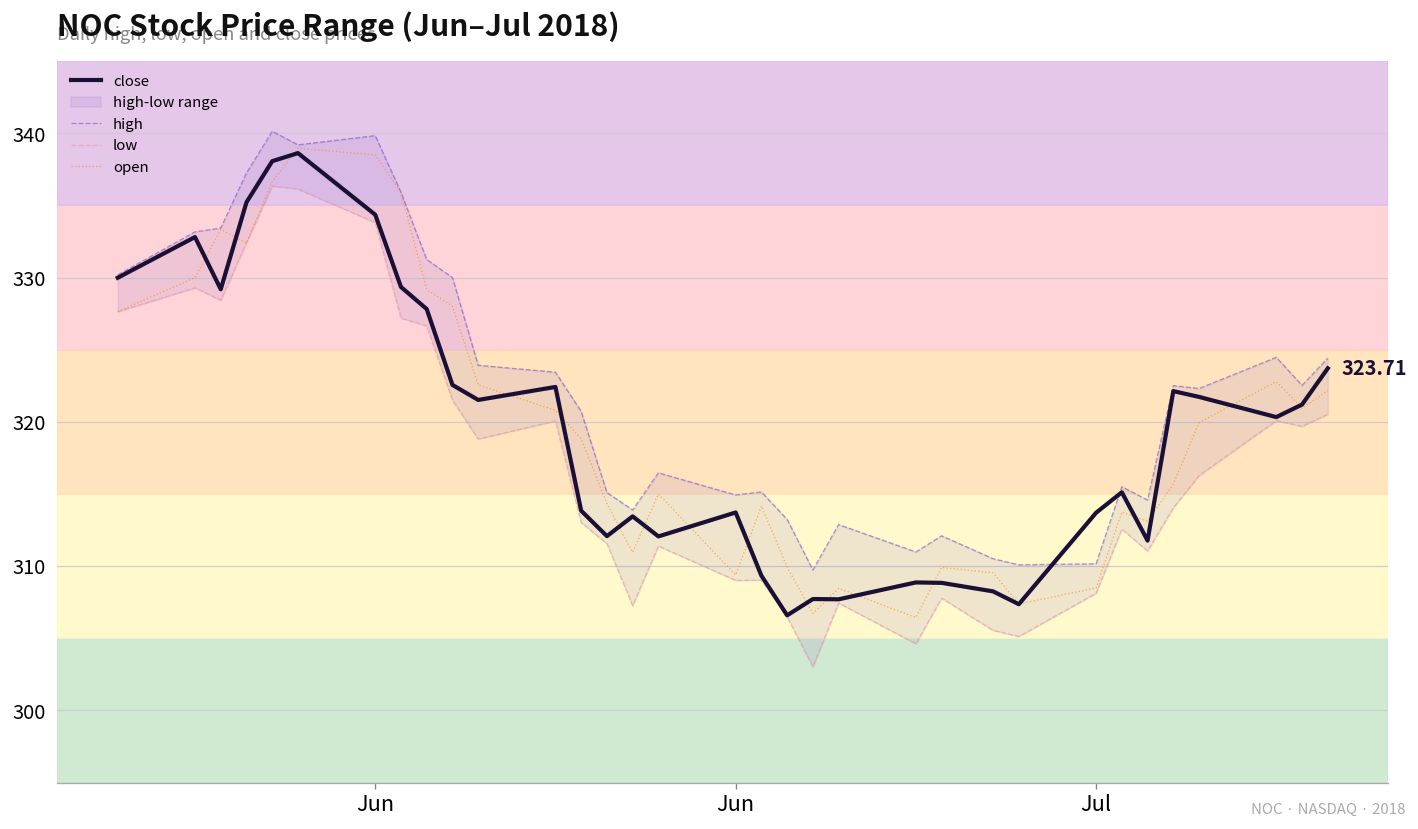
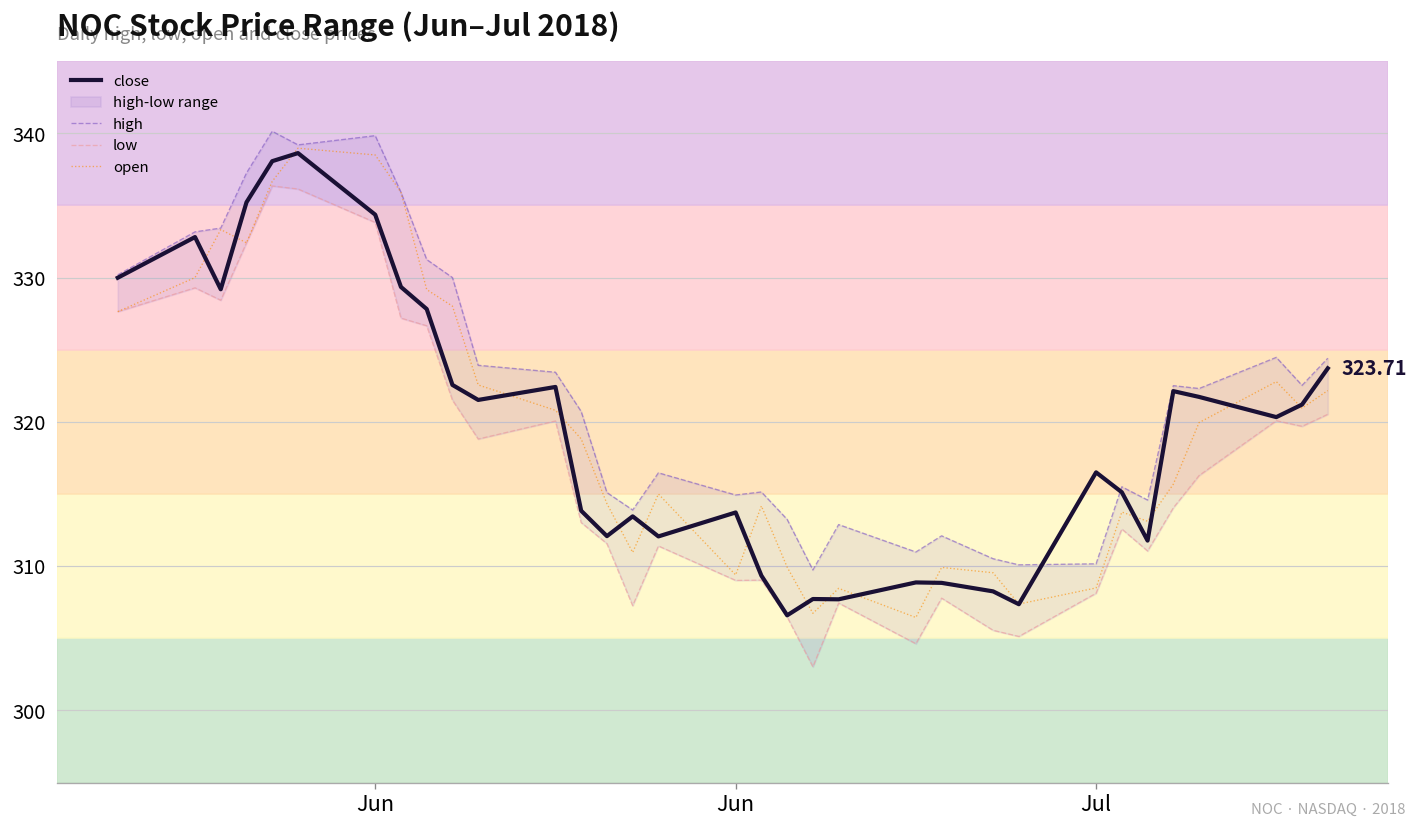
close, Jul: 313.7 -> 316.5
